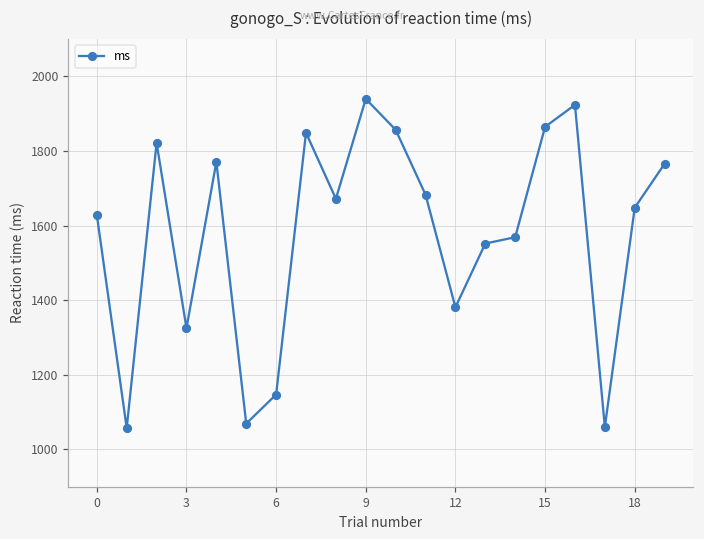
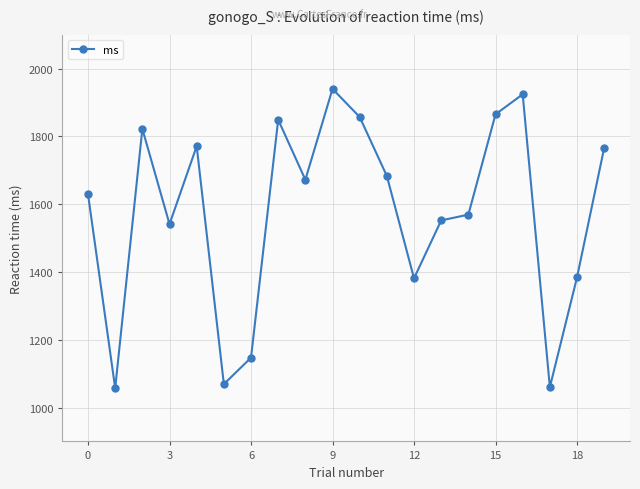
3: 1330 -> 1540
18: 1650 -> 1380
